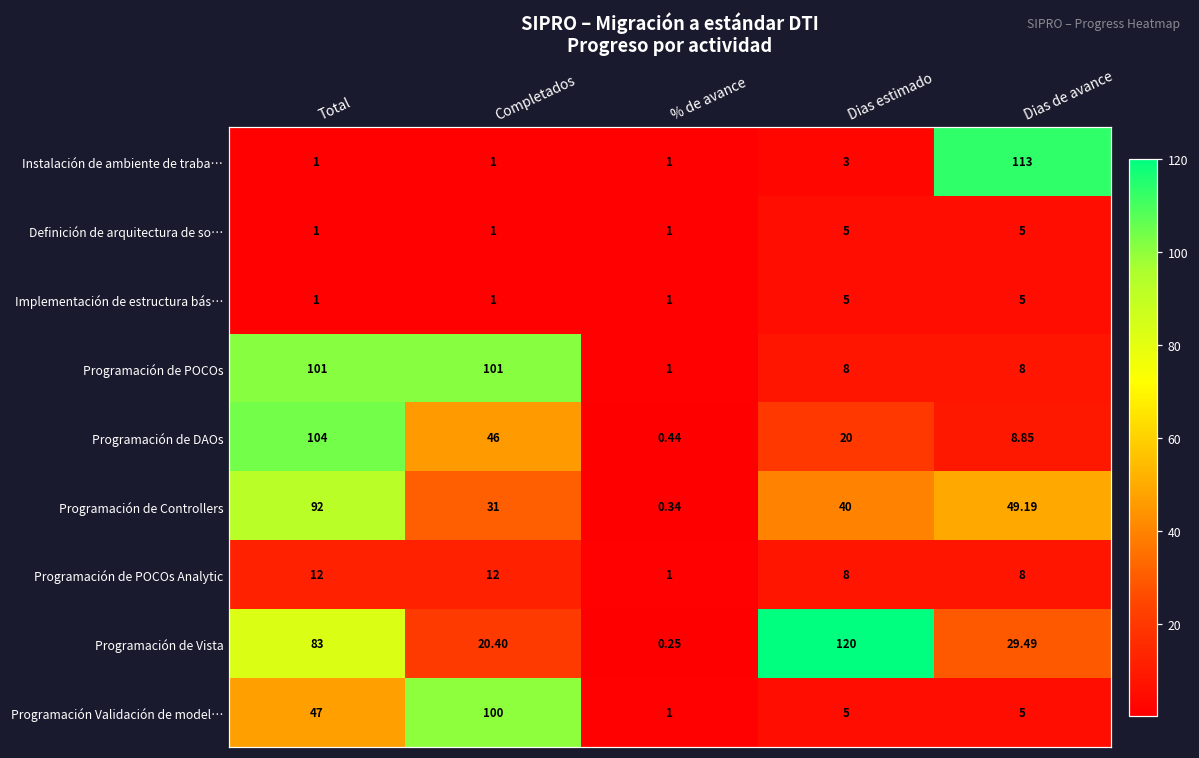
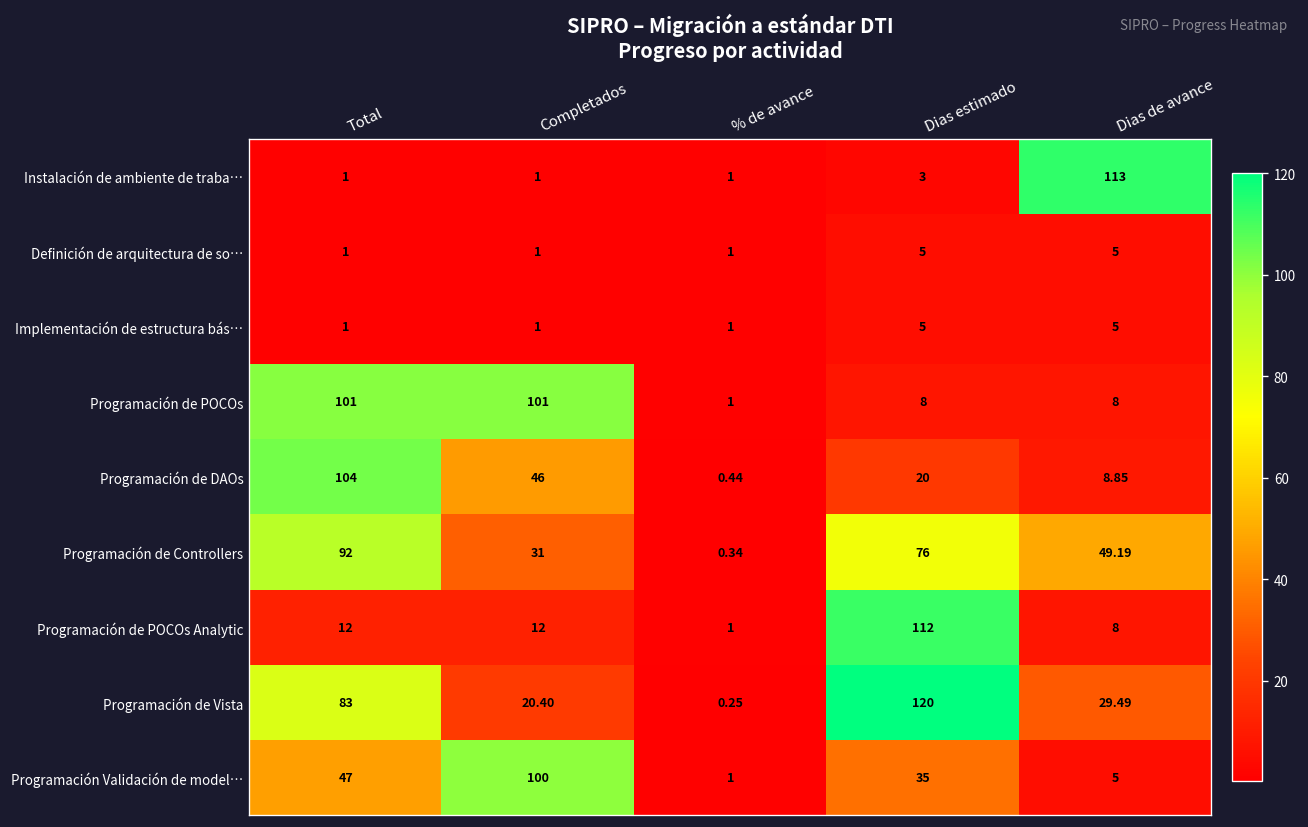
Programación de Controllers, Dias estimado: 40 -> 76
Programación de POCOs Analytic, Dias estimado: 8 -> 112
Programación Validación de model…, Dias estimado: 5 -> 35
